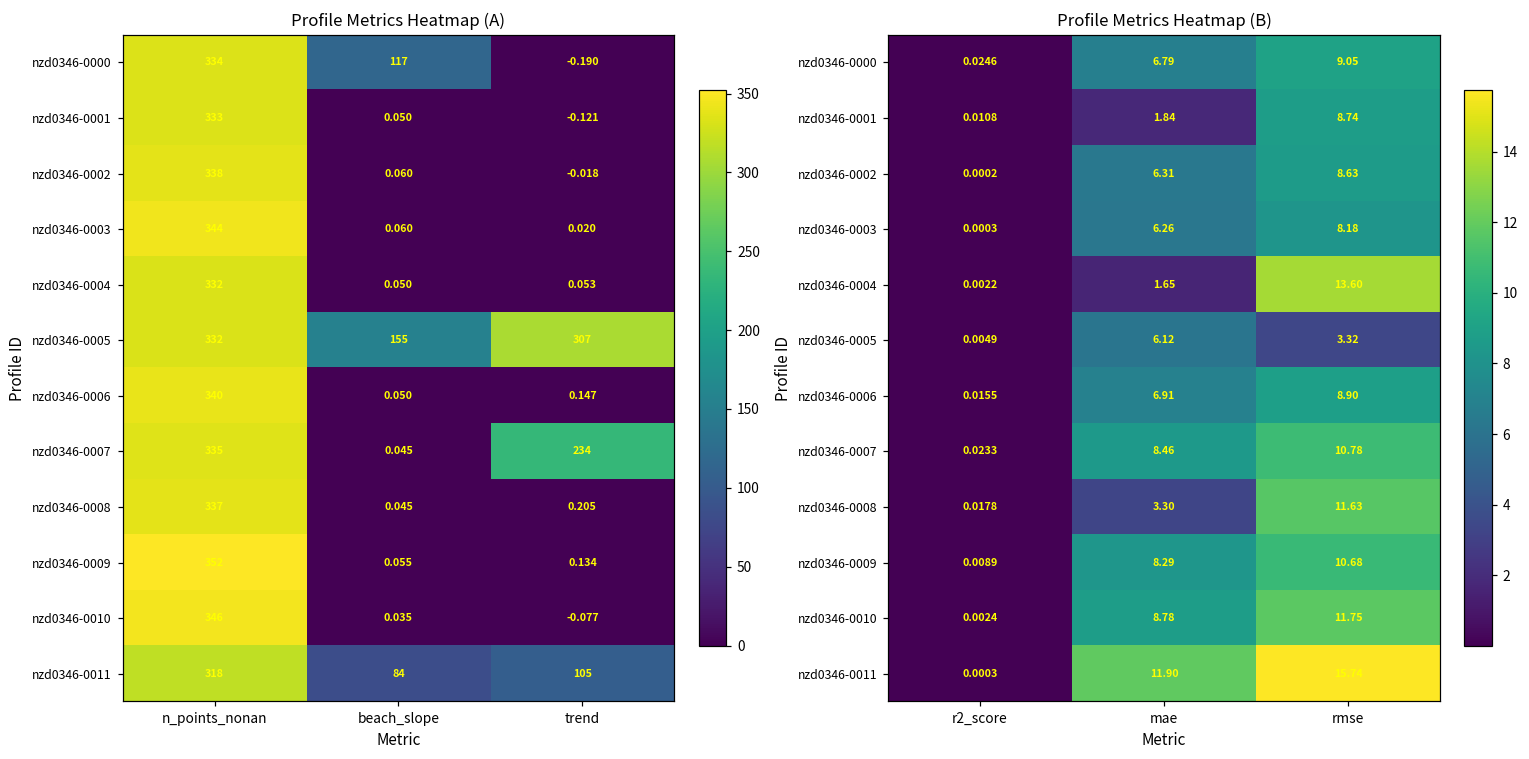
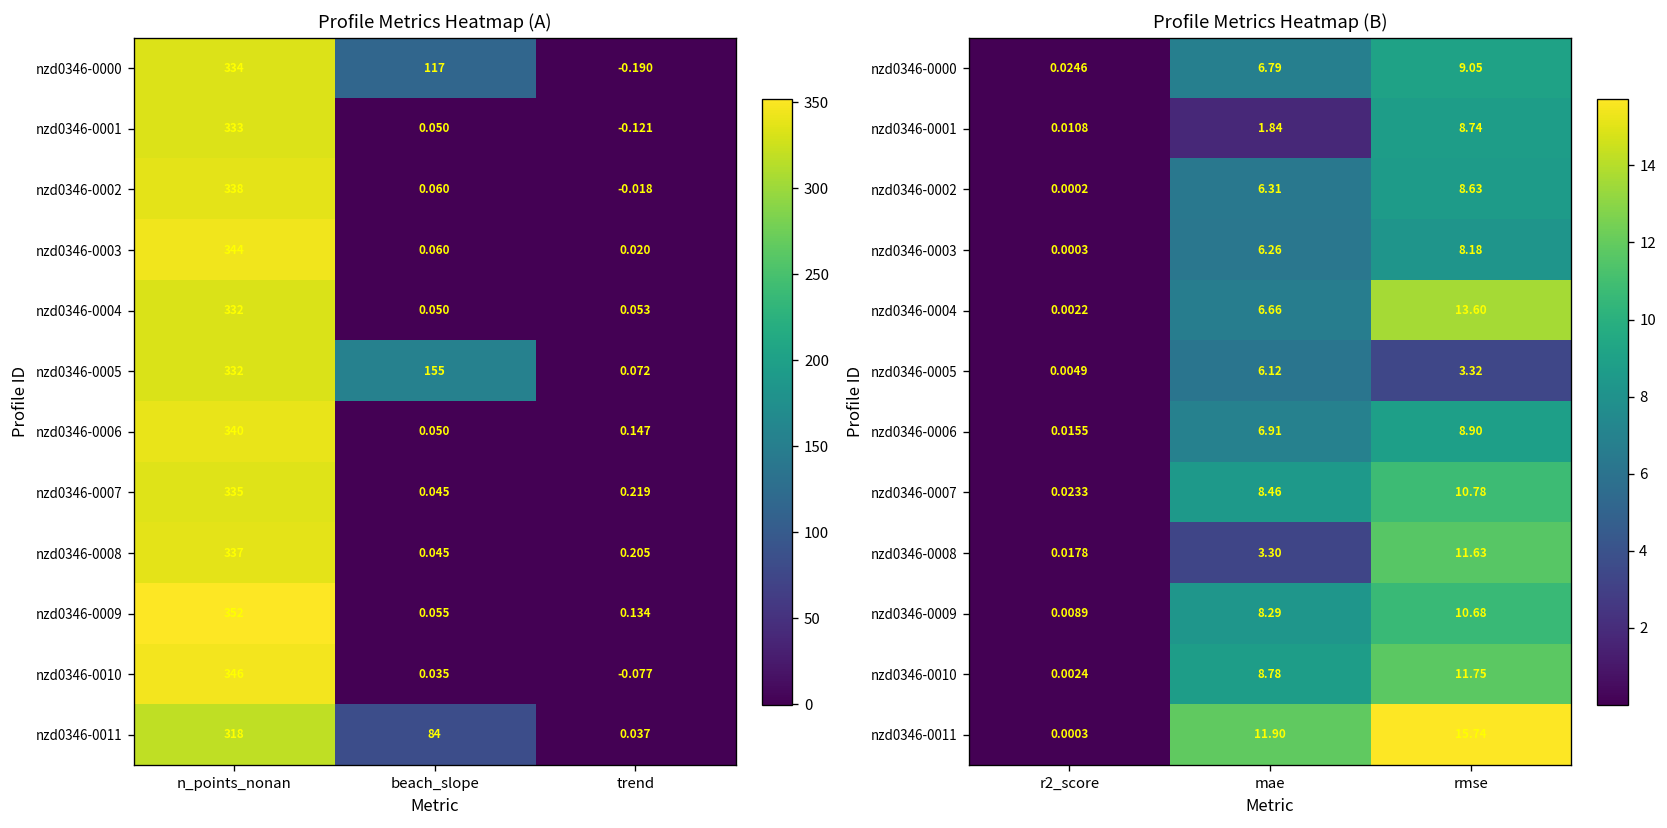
Profile Metrics Heatmap (A), nzd0346-0005, trend: 307 -> 0.072
Profile Metrics Heatmap (A), nzd0346-0007, trend: 234 -> 0.219
Profile Metrics Heatmap (A), nzd0346-0011, trend: 105 -> 0.037
Profile Metrics Heatmap (B), nzd0346-0004, mae: 1.65 -> 6.66
